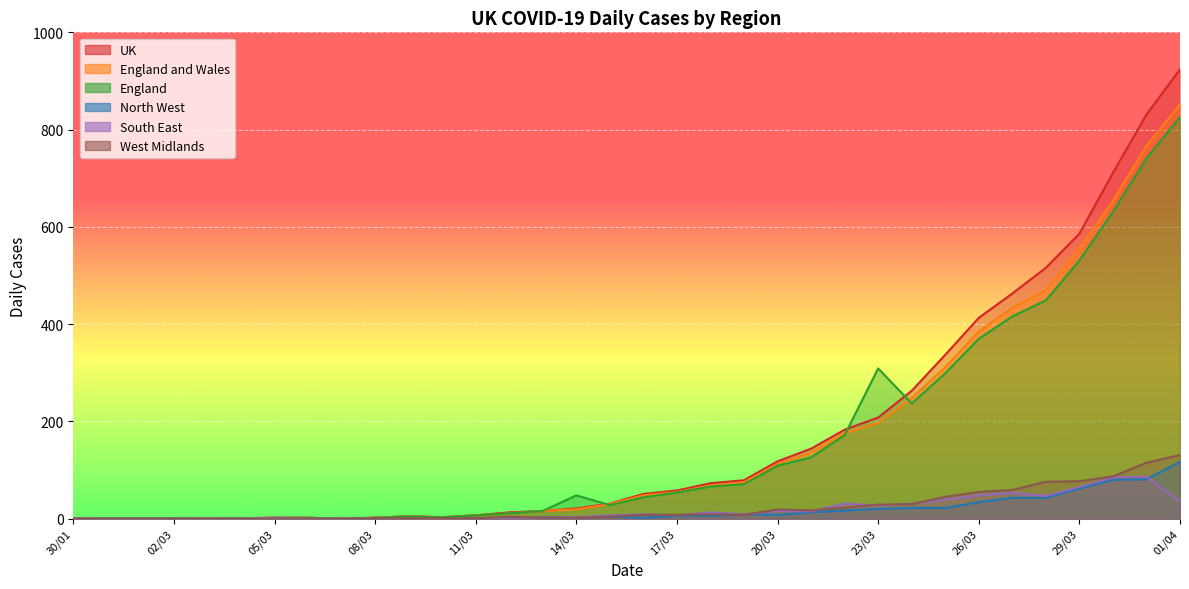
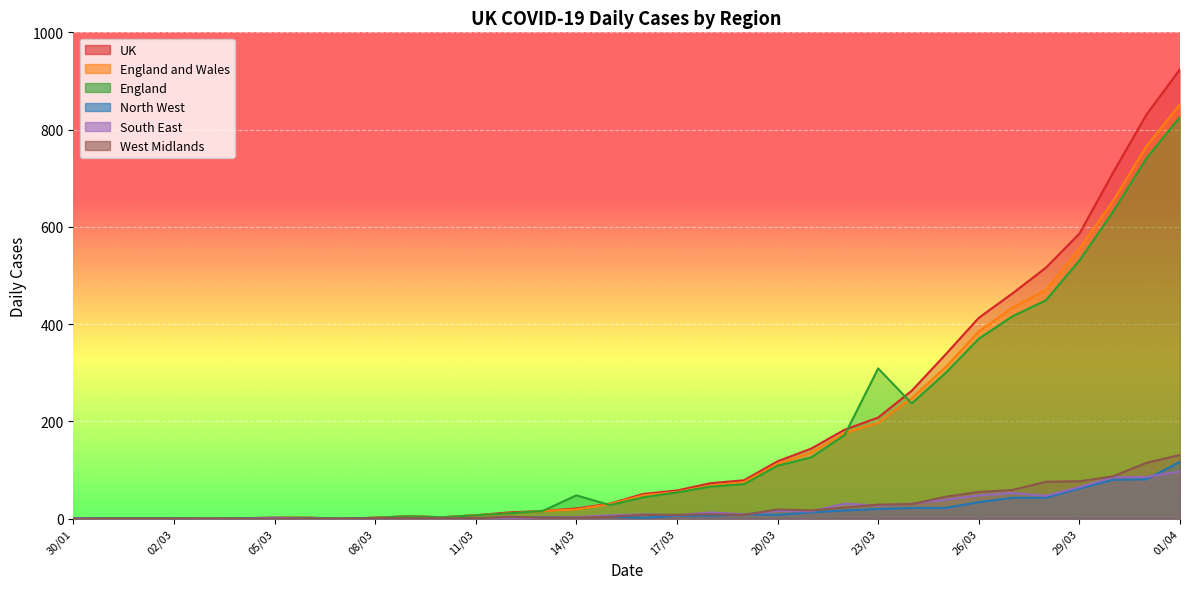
South East, 01/04: 40 -> 100
